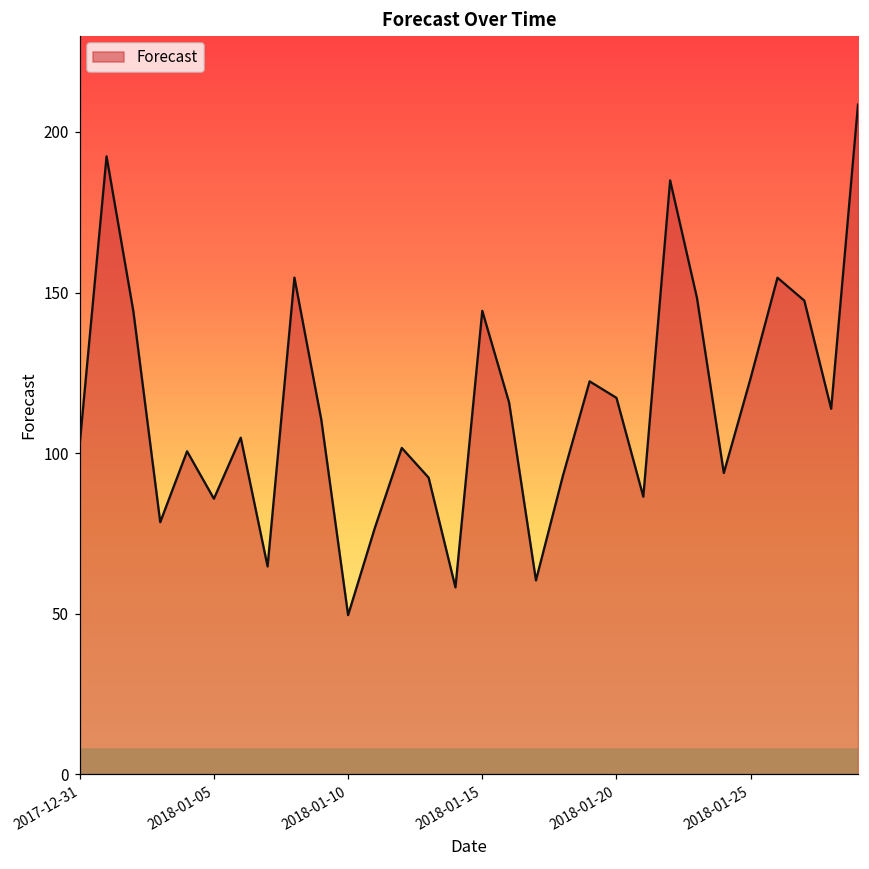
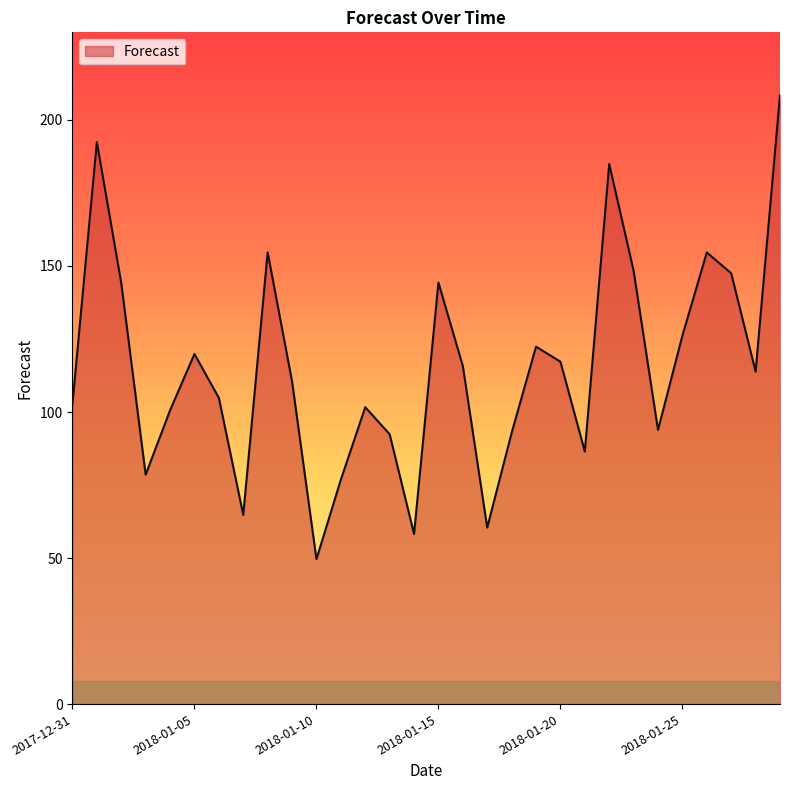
2018-01-05: 86 -> 120
2018-01-25: 123 -> 126
